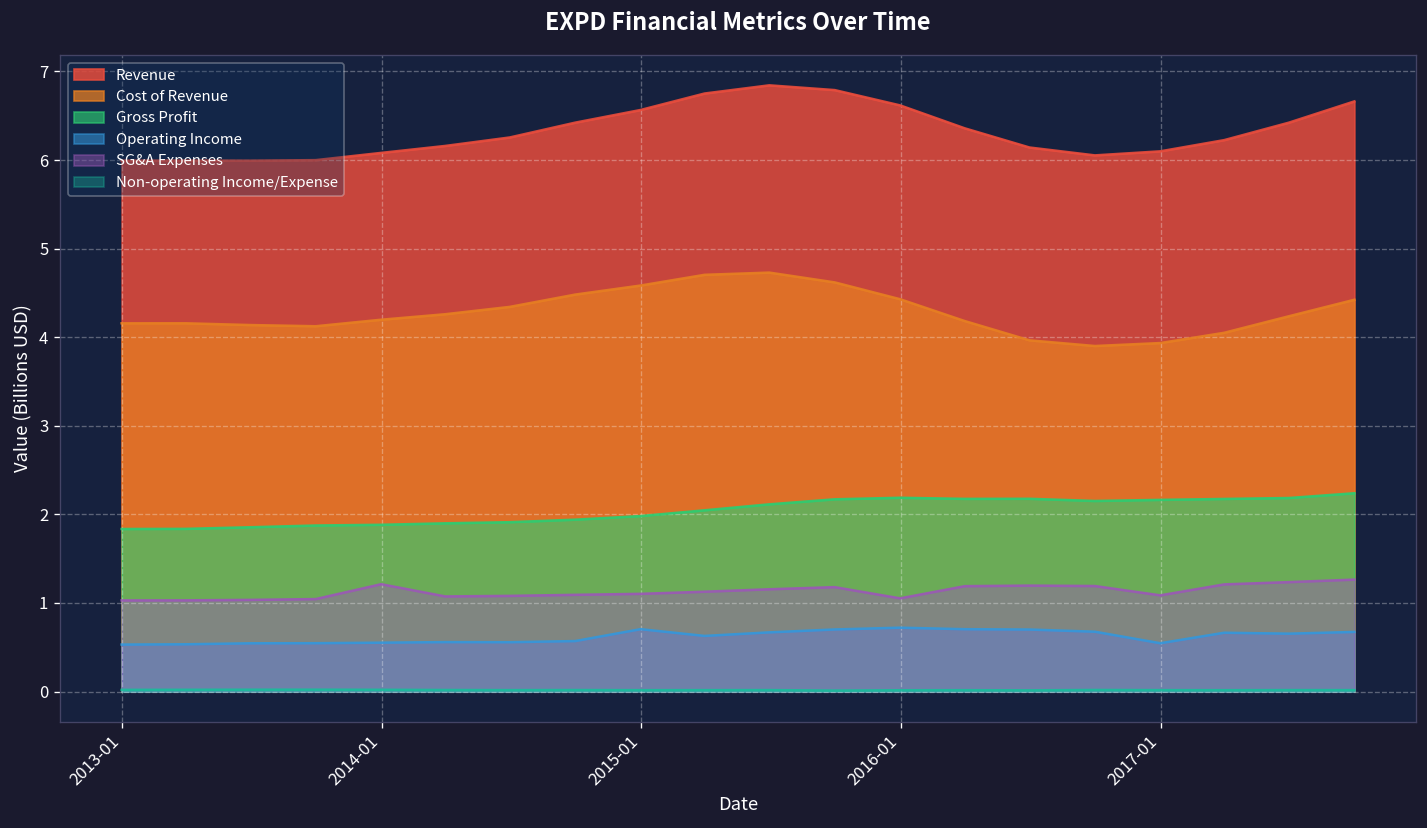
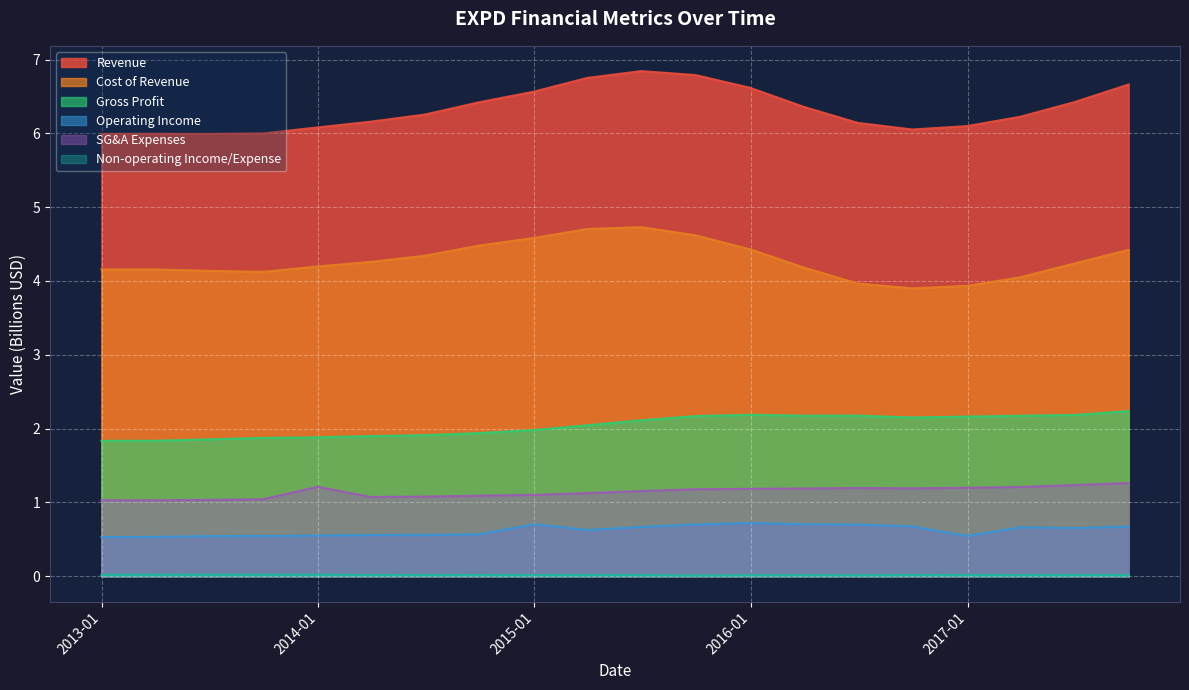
SG&A Expenses, 2016-01: 1.1 -> 1.2
SG&A Expenses, 2017-01: 1.1 -> 1.2
